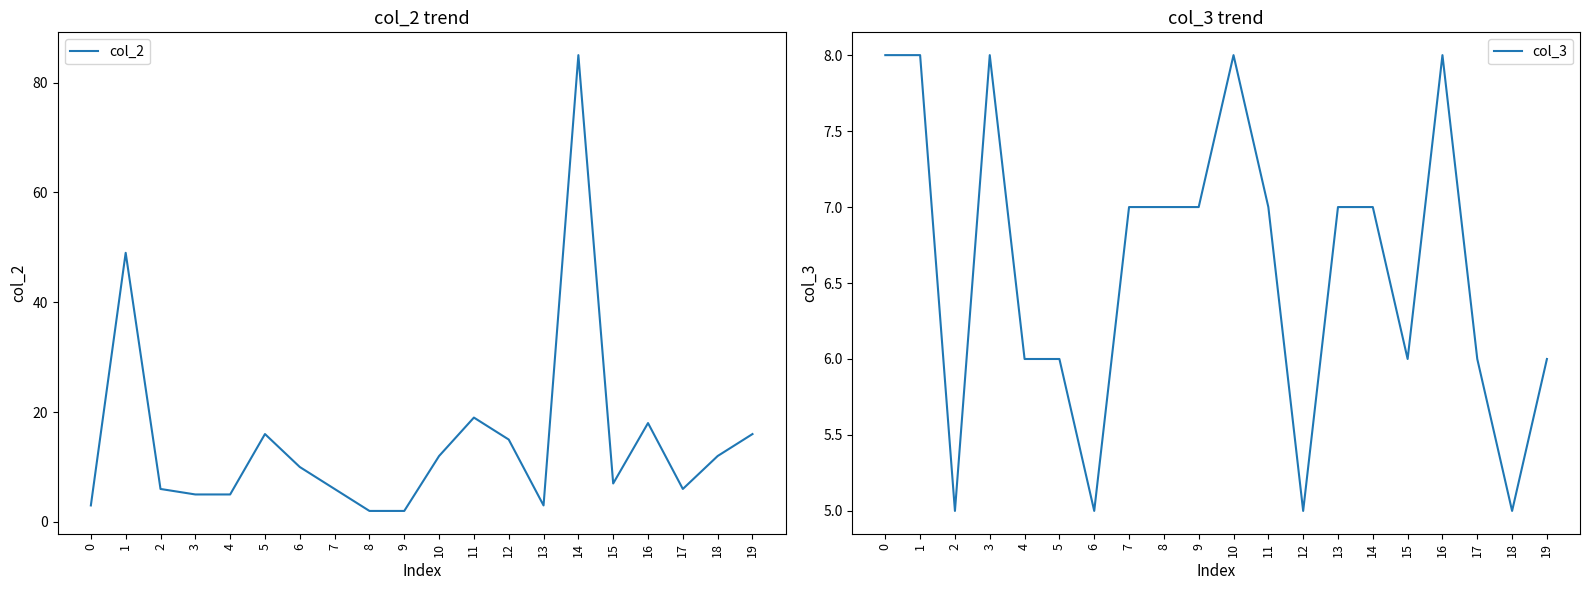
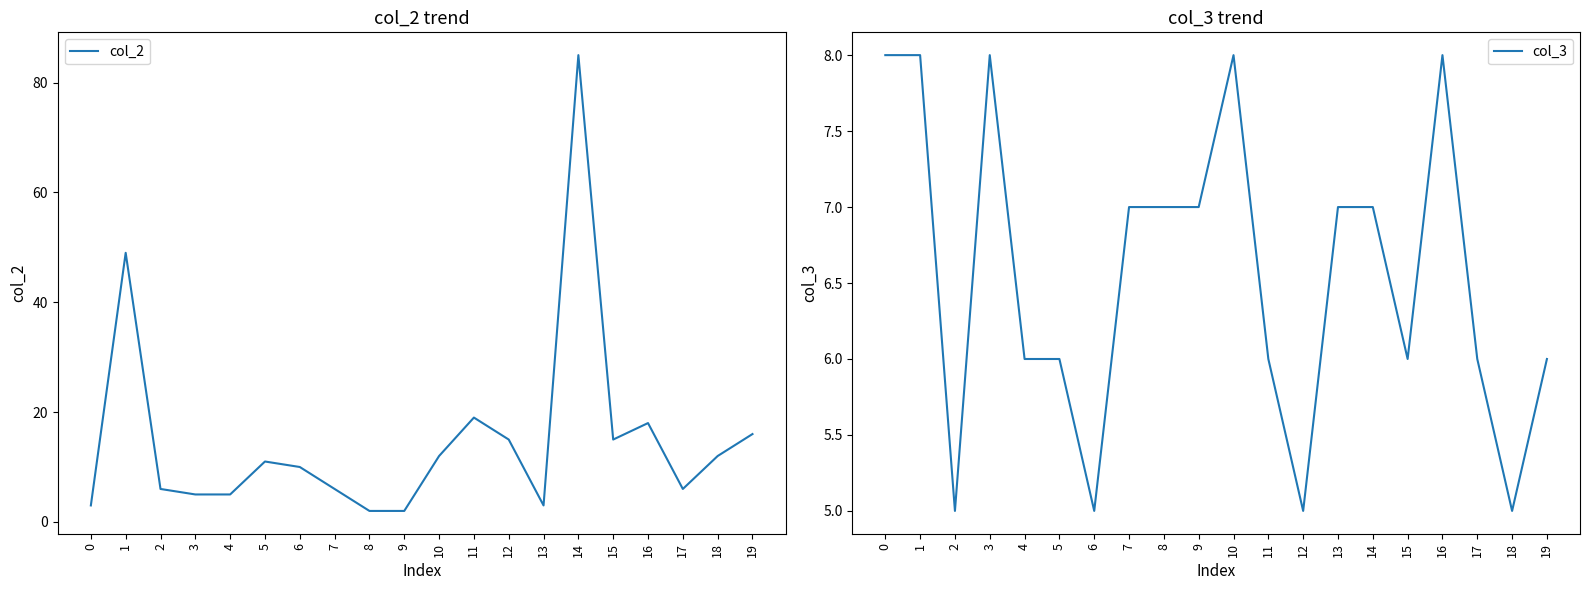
col_2 trend, 5: 16 -> 11
col_2 trend, 15: 7 -> 15
col_3 trend, 11: 7 -> 6
